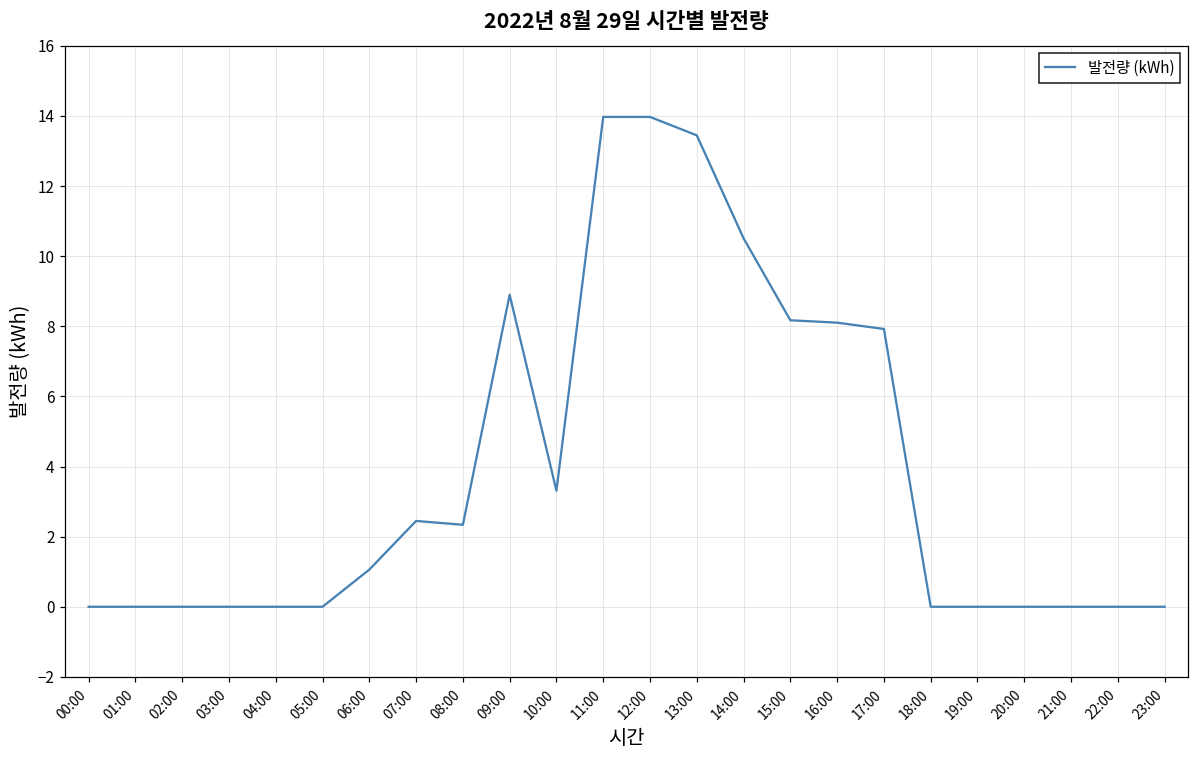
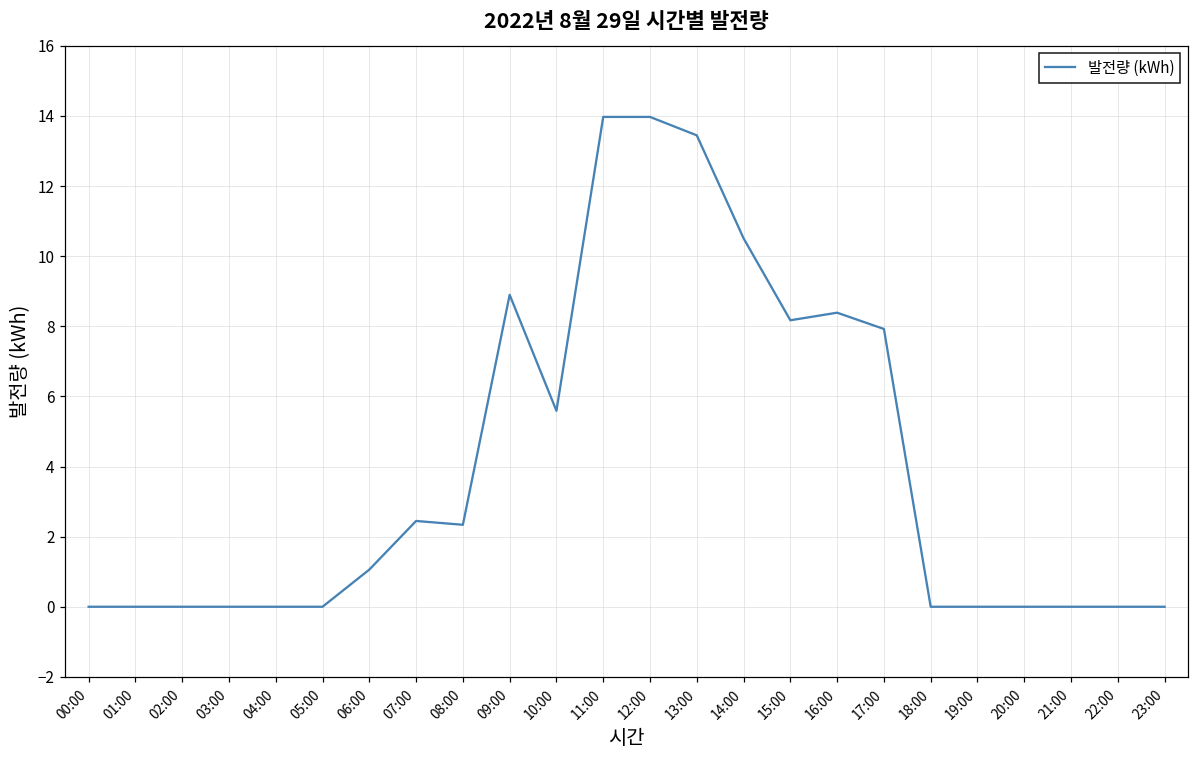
10:00: 3.3 -> 5.6
16:00: 8.1 -> 8.4
